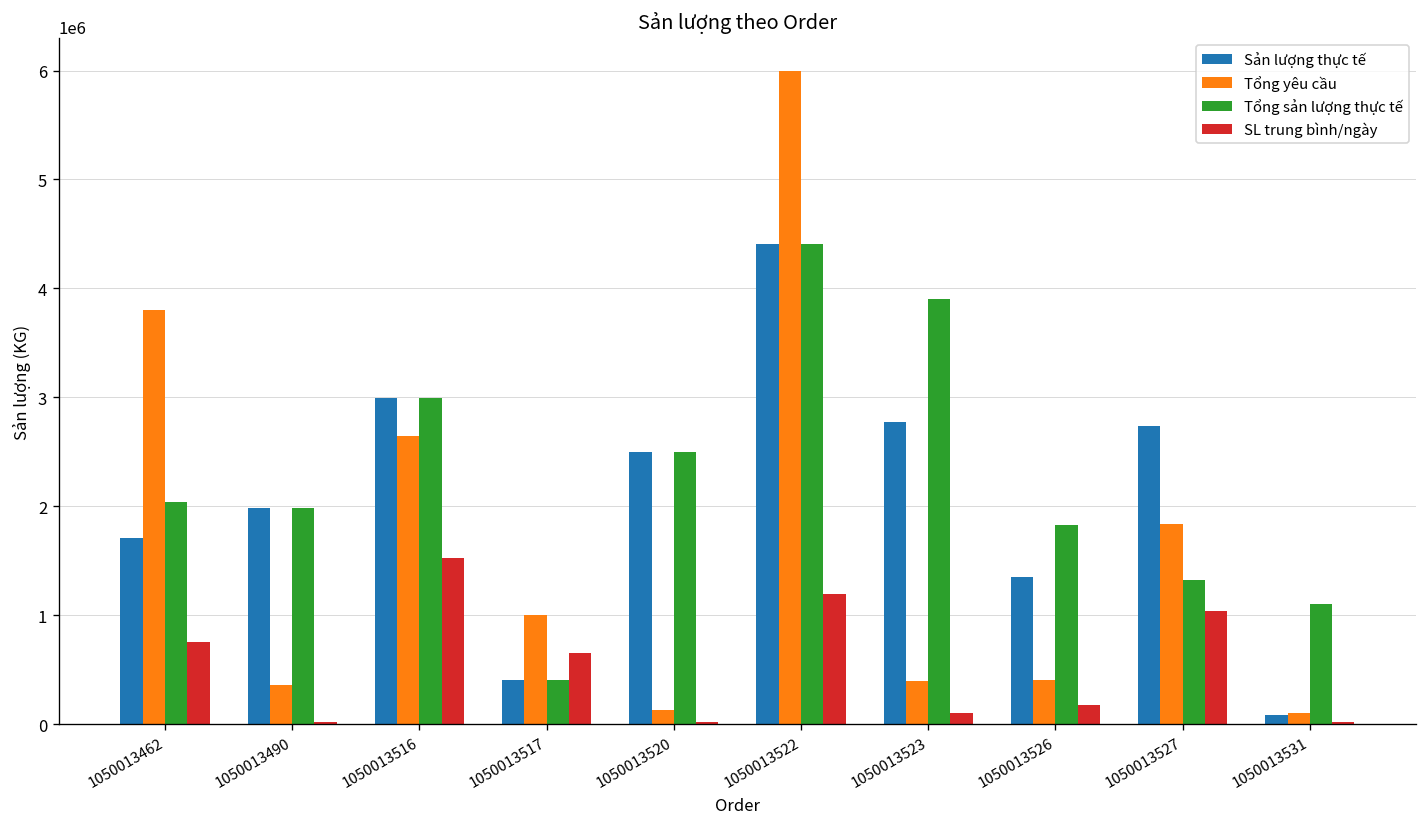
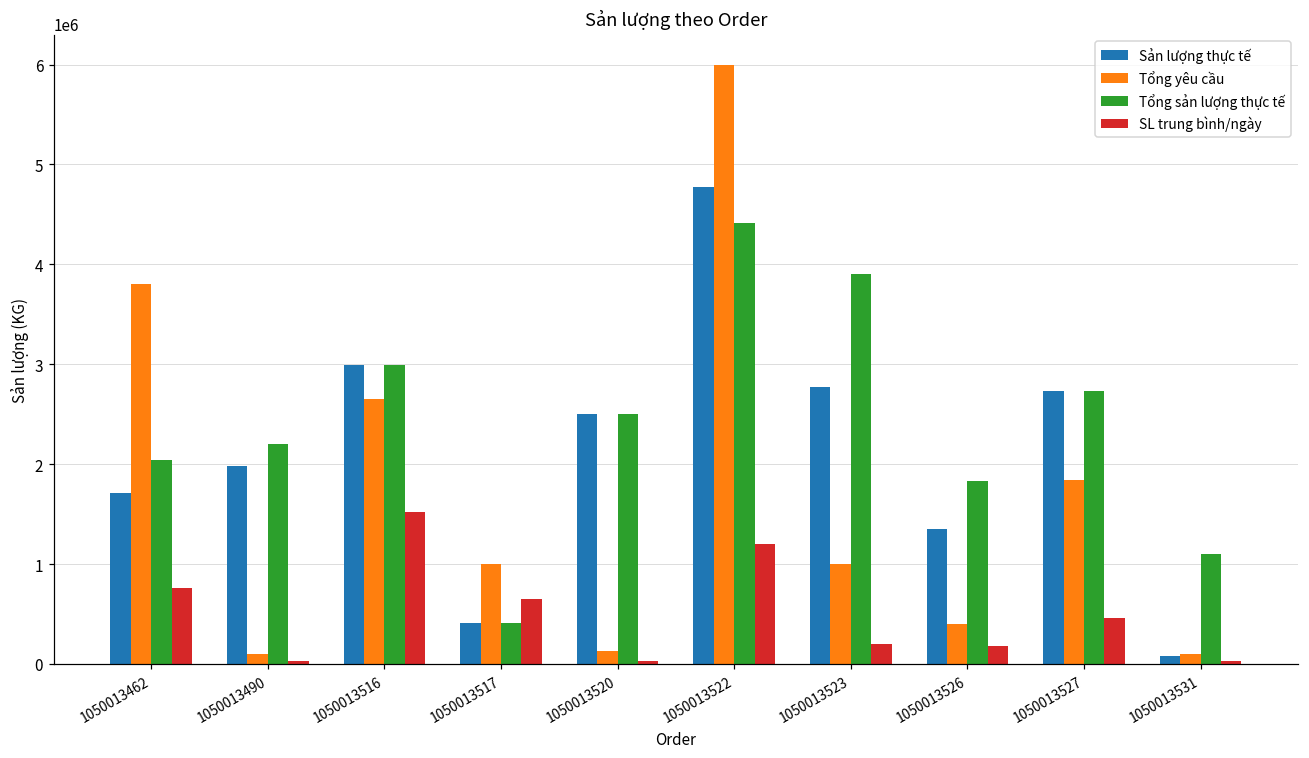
Tổng yêu cầu, 1050013490: 400000 -> 100000
Tổng sản lượng thực tế, 1050013490: 2000000 -> 2200000
Sản lượng thực tế, 1050013522: 4400000 -> 4800000
Tổng yêu cầu, 1050013523: 400000 -> 1000000
SL trung bình/ngày, 1050013523: 100000 -> 200000
Tổng sản lượng thực tế, 1050013527: 1300000 -> 2700000
SL trung bình/ngày, 1050013527: 1000000 -> 500000
